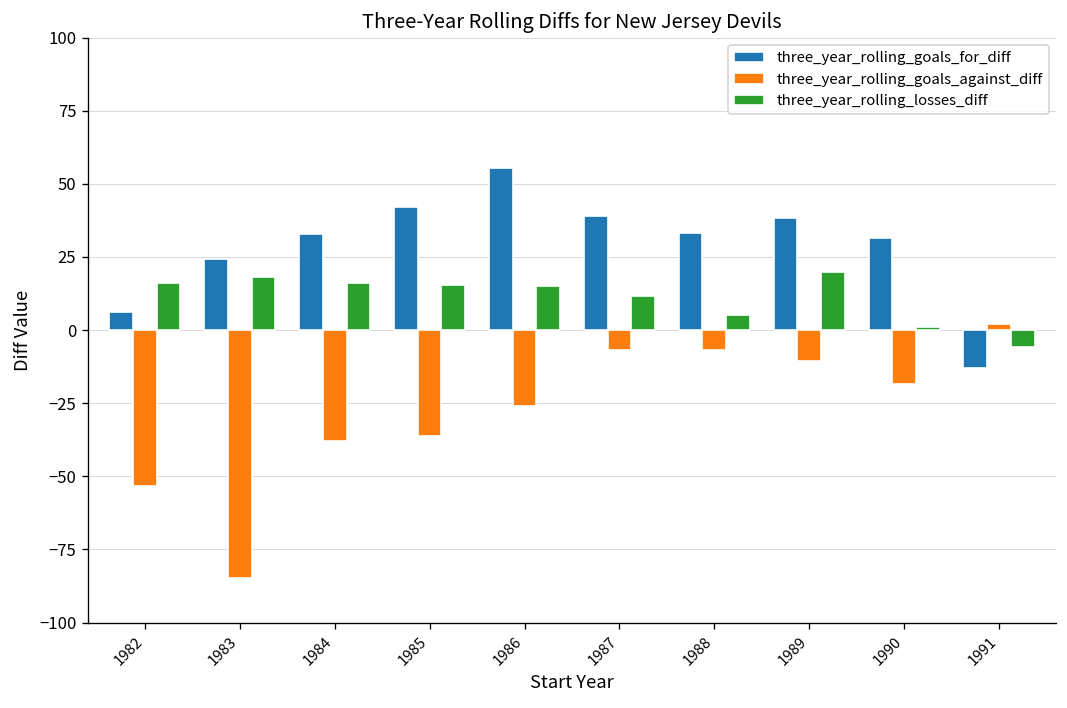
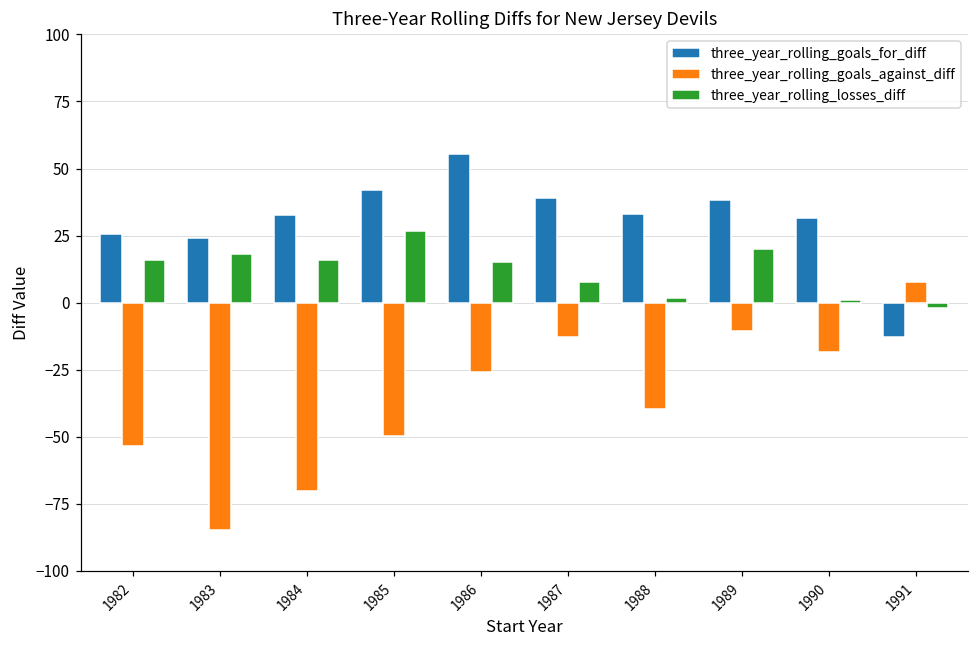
three_year_rolling_goals_for_diff, 1982: 6 -> 25
three_year_rolling_goals_against_diff, 1984: -38 -> -70
three_year_rolling_goals_against_diff, 1985: -36 -> -50
three_year_rolling_losses_diff, 1985: 15 -> 27
three_year_rolling_goals_against_diff, 1987: -7 -> -13
three_year_rolling_losses_diff, 1987: 12 -> 8
three_year_rolling_goals_against_diff, 1988: -7 -> -40
three_year_rolling_losses_diff, 1988: 5 -> 2
three_year_rolling_goals_against_diff, 1991: 2 -> 8
three_year_rolling_losses_diff, 1991: -6 -> -2
